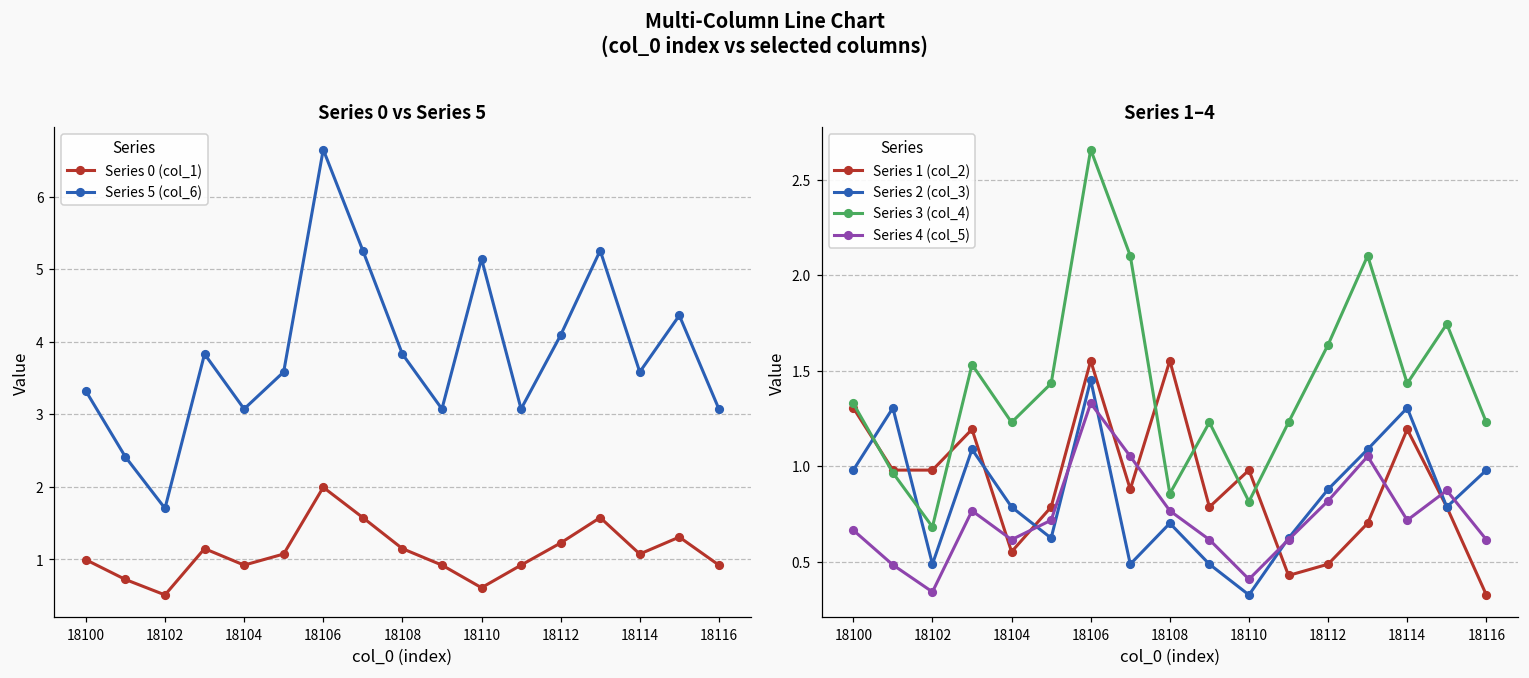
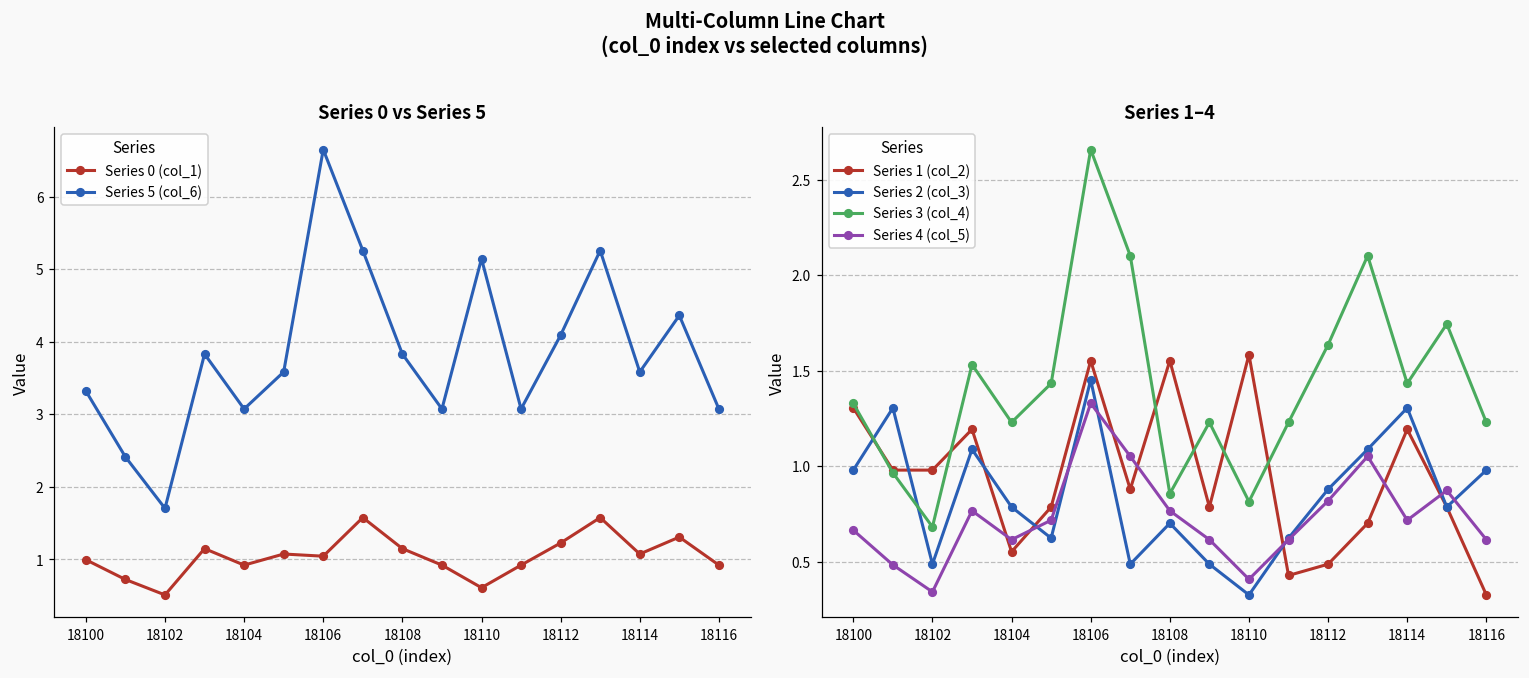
Series 0 vs Series 5, Series 0 (col_1), 18106: 2.0 -> 1.0
Series 1–4, Series 1 (col_2), 18110: 0.98 -> 1.58
